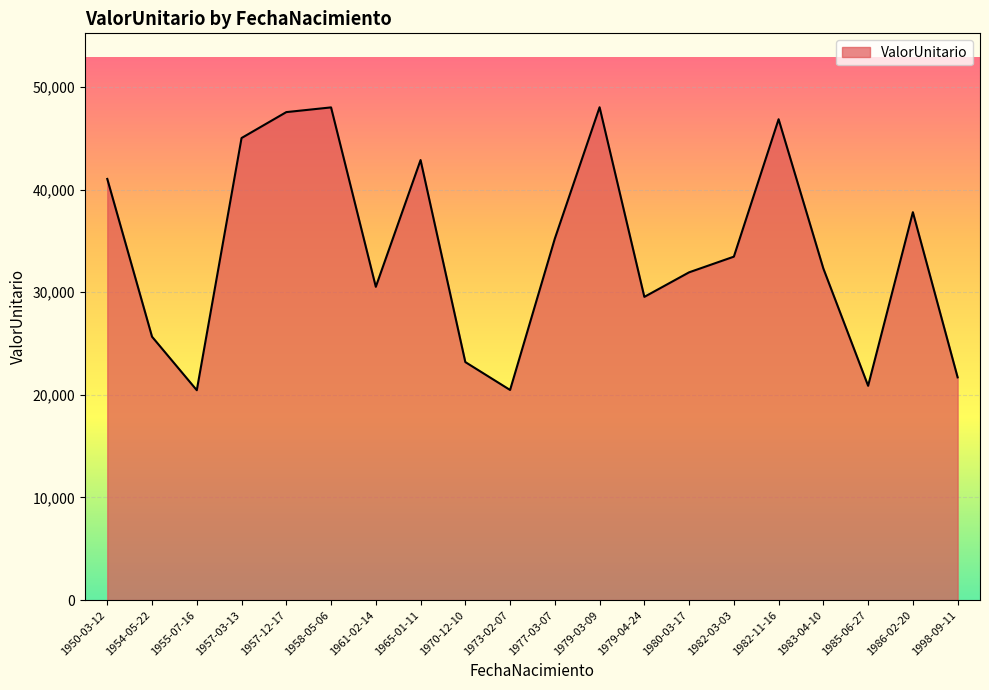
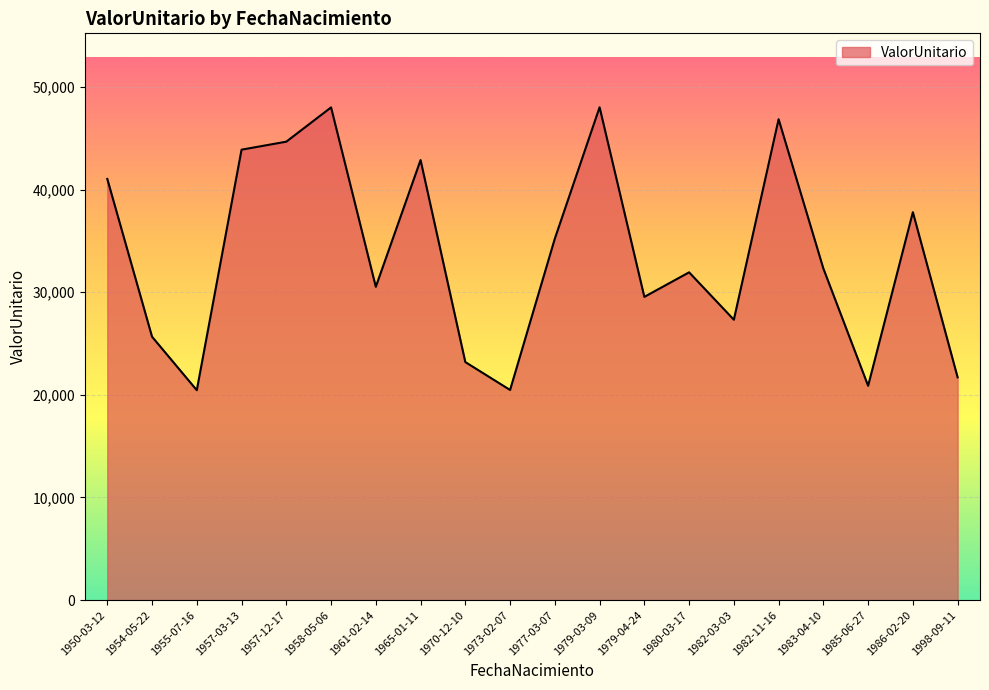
1957-03-13: 45,000 -> 43,900
1957-12-17: 47,500 -> 44,700
1982-03-03: 33,500 -> 27,300
